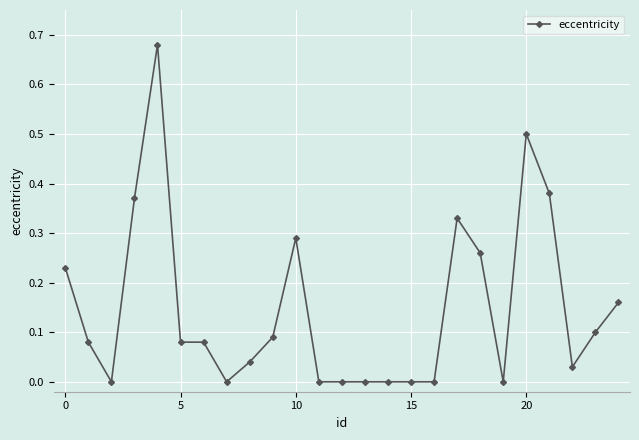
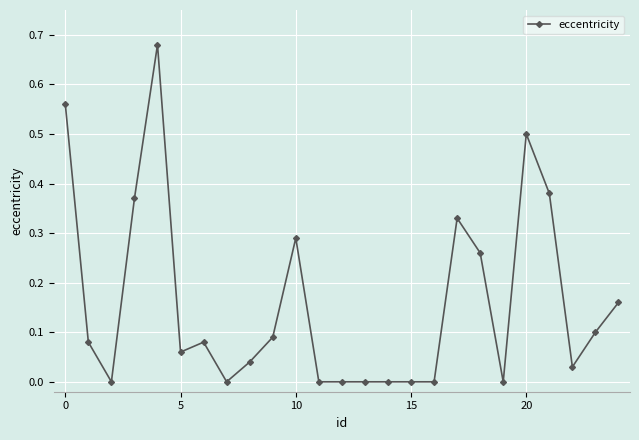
0: 0.23 -> 0.56
5: 0.08 -> 0.06
